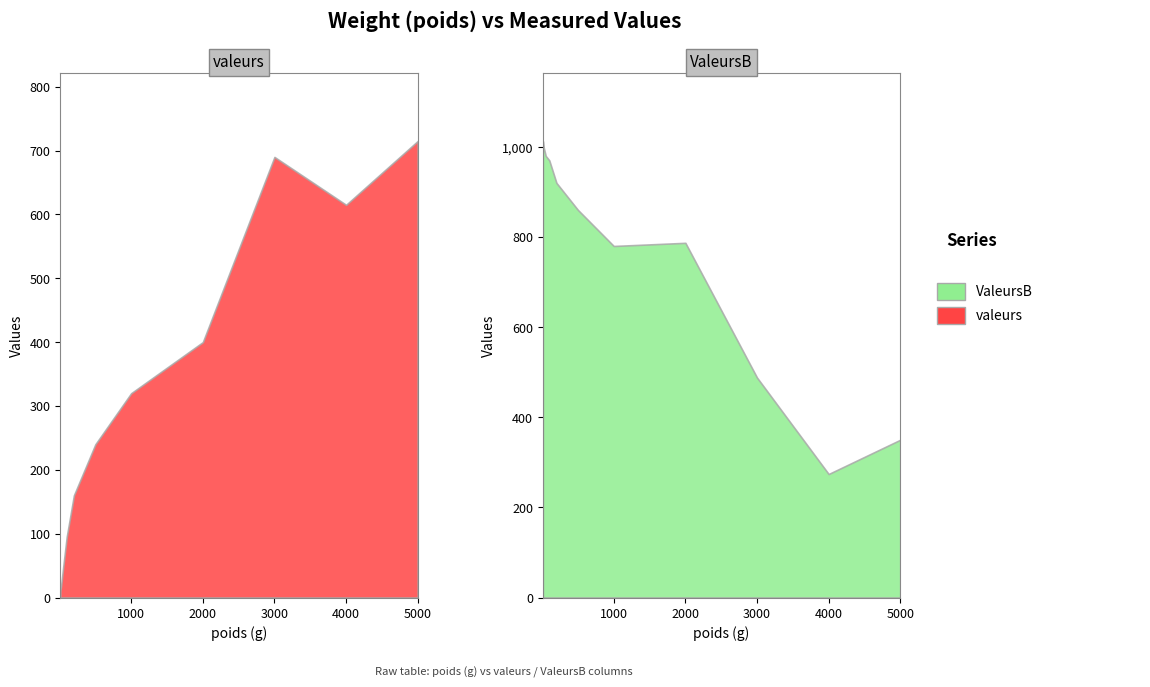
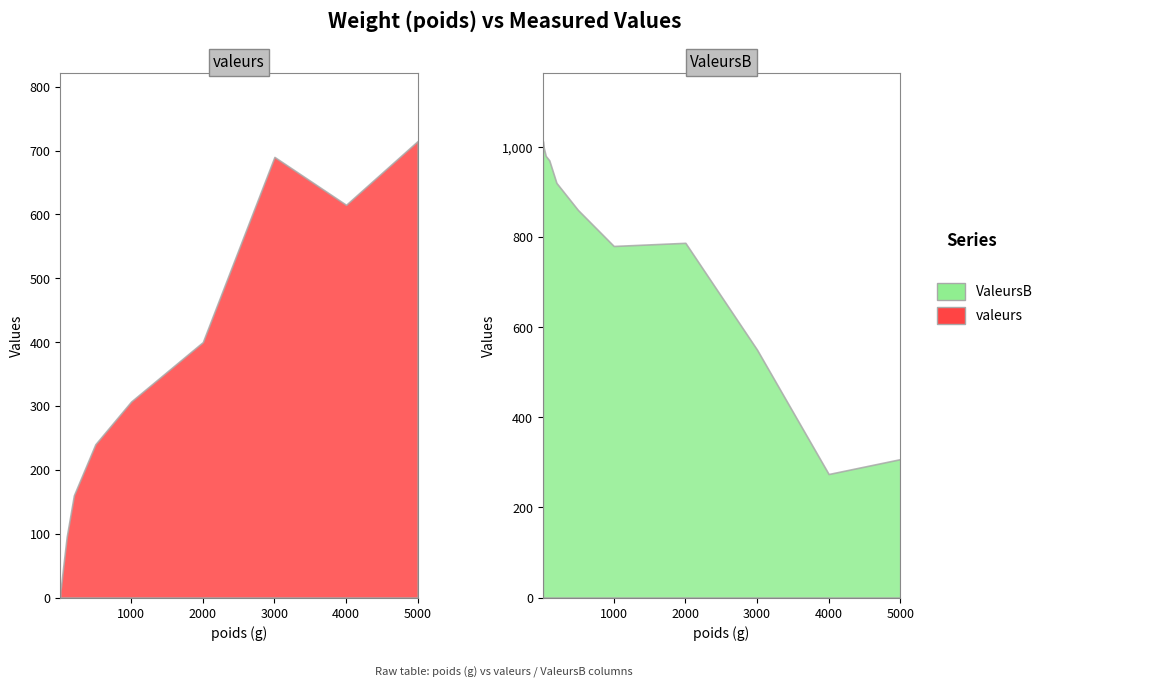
valeurs, 1000: 320 -> 310
ValeursB, 3000: 490 -> 550
ValeursB, 5000: 350 -> 310
